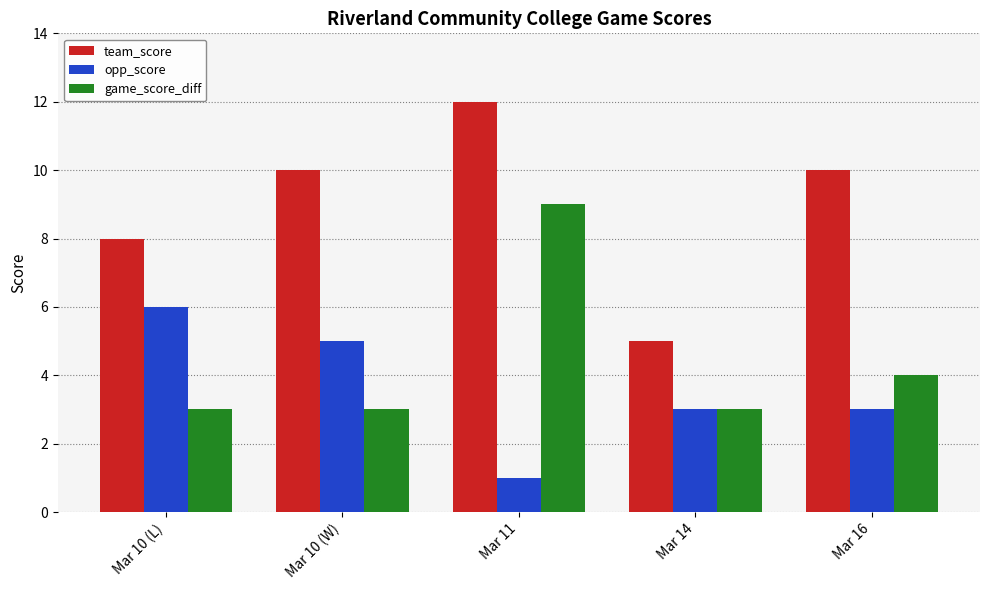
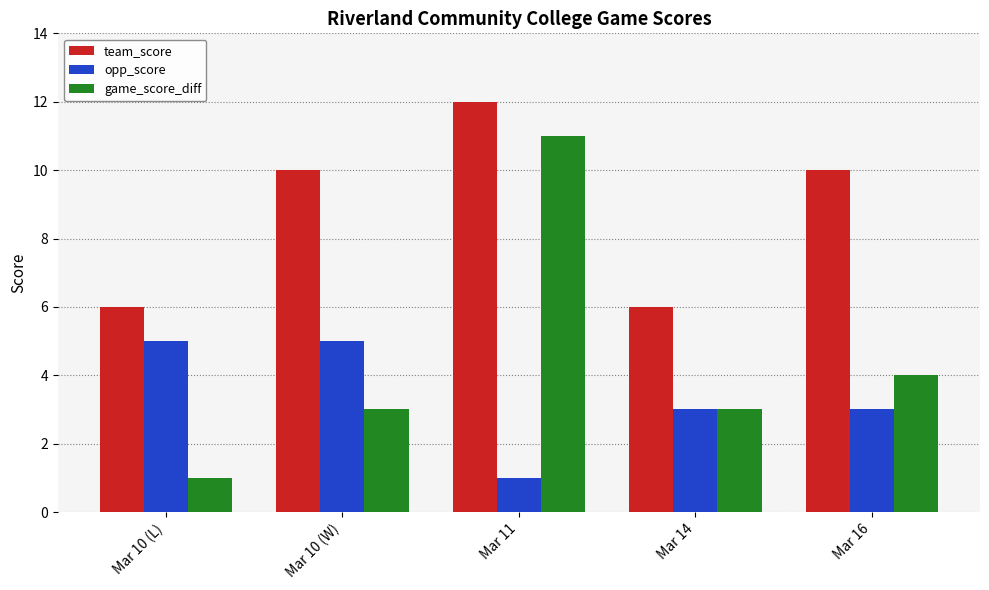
team_score, Mar 10 (L): 8 -> 6
opp_score, Mar 10 (L): 6 -> 5
game_score_diff, Mar 10 (L): 3 -> 1
game_score_diff, Mar 11: 9 -> 11
team_score, Mar 14: 5 -> 6
